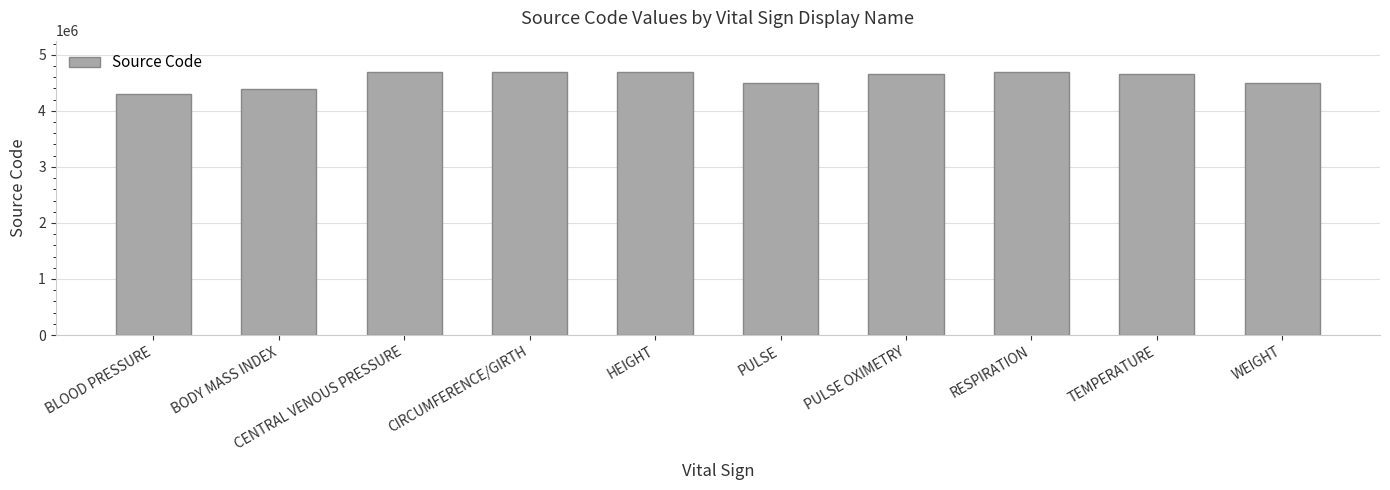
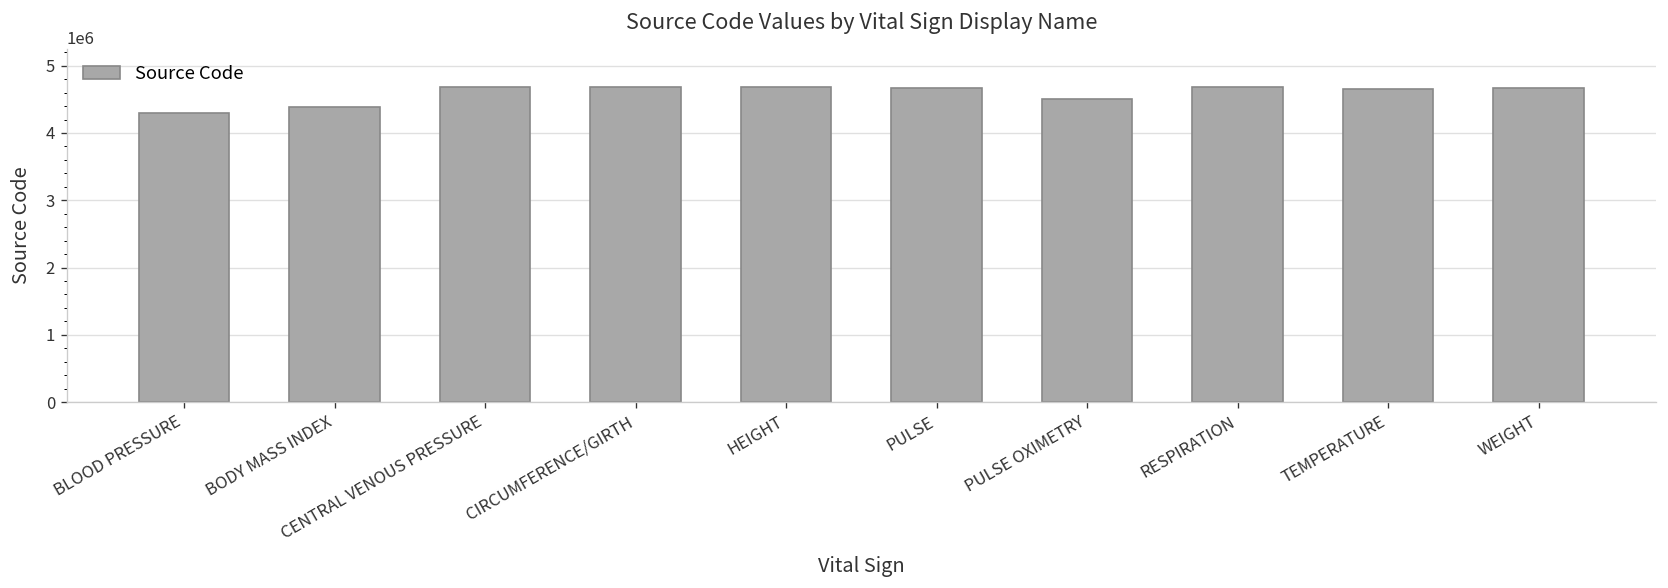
PULSE: 4500000 -> 4700000
PULSE OXIMETRY: 4700000 -> 4500000
WEIGHT: 4500000 -> 4700000
